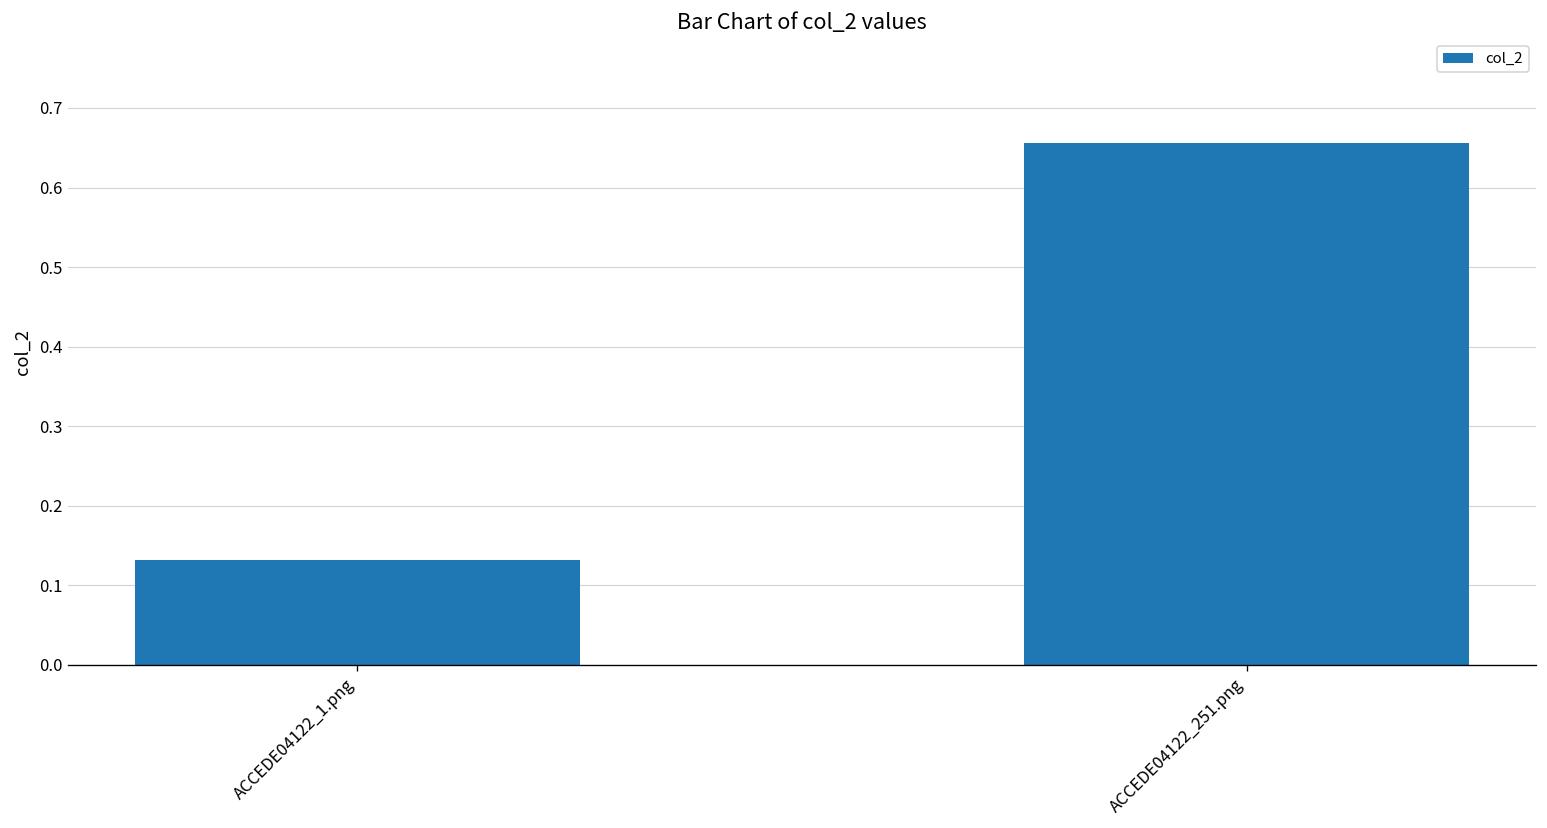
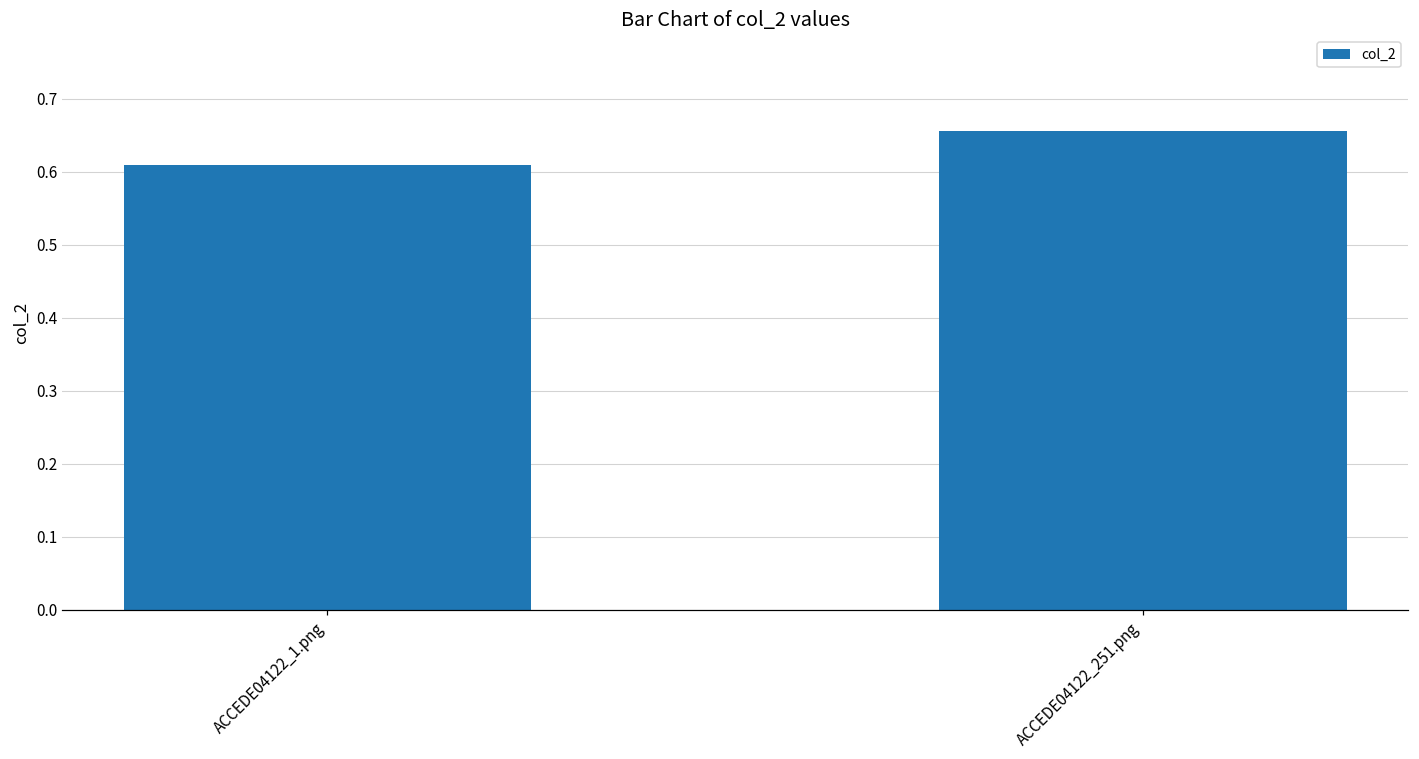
ACCEDE04122_1.png: 0.13 -> 0.61
